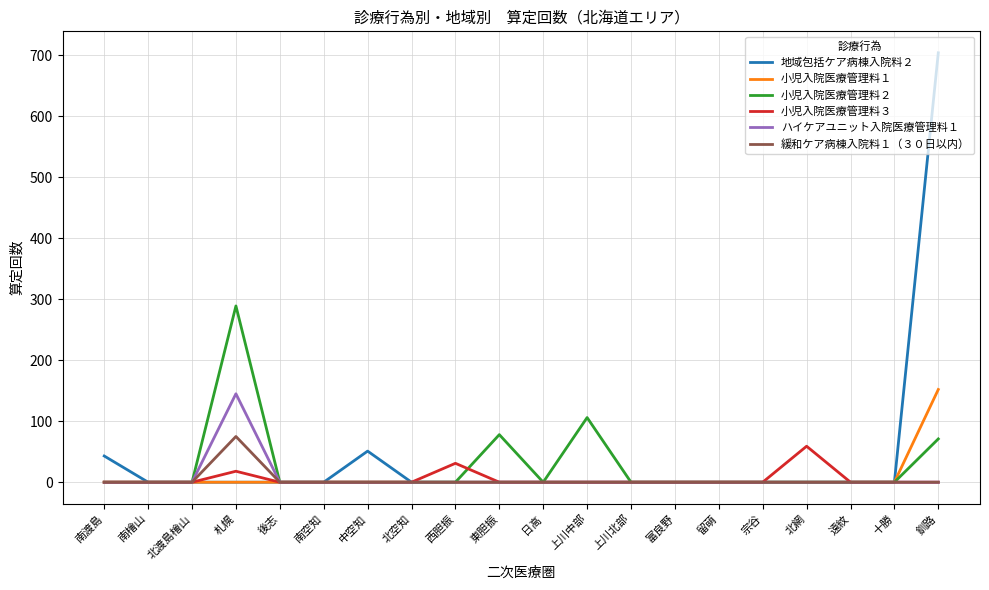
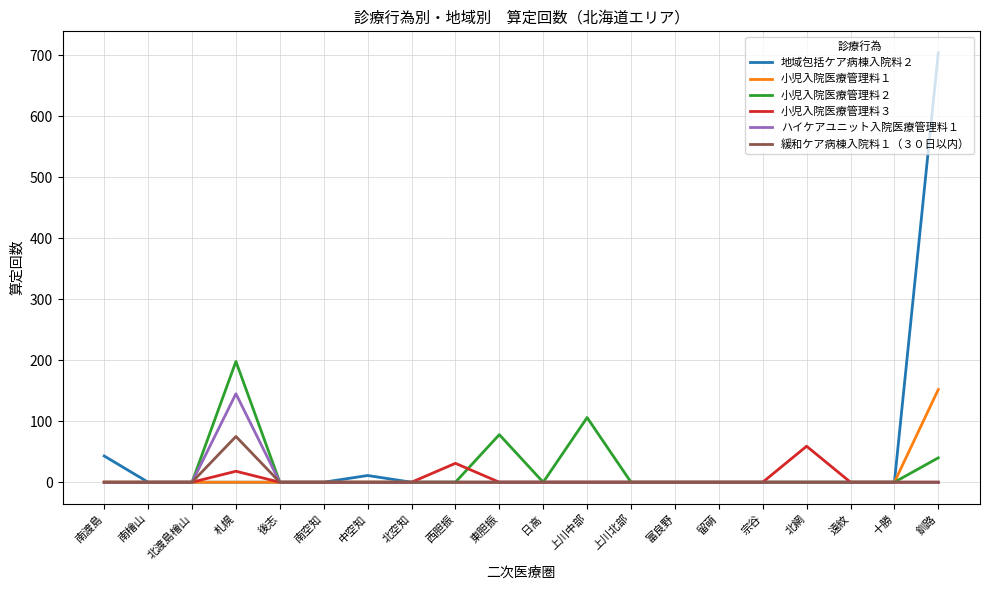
小児入院医療管理料２, 札幌: 290 -> 200
地域包括ケア病棟入院料２, 中空知: 50 -> 10
小児入院医療管理料２, 釧路: 70 -> 40
